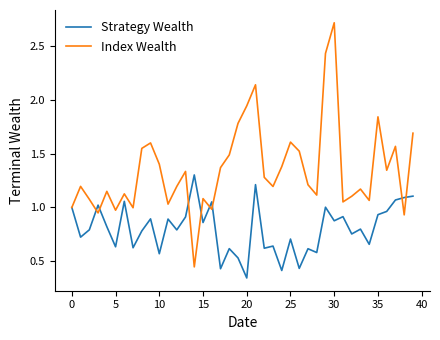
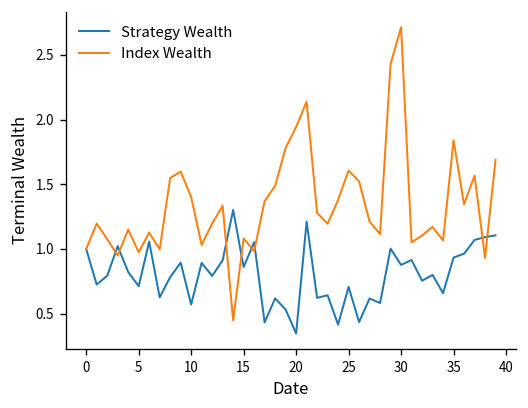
Strategy Wealth, 5: 0.64 -> 0.71
